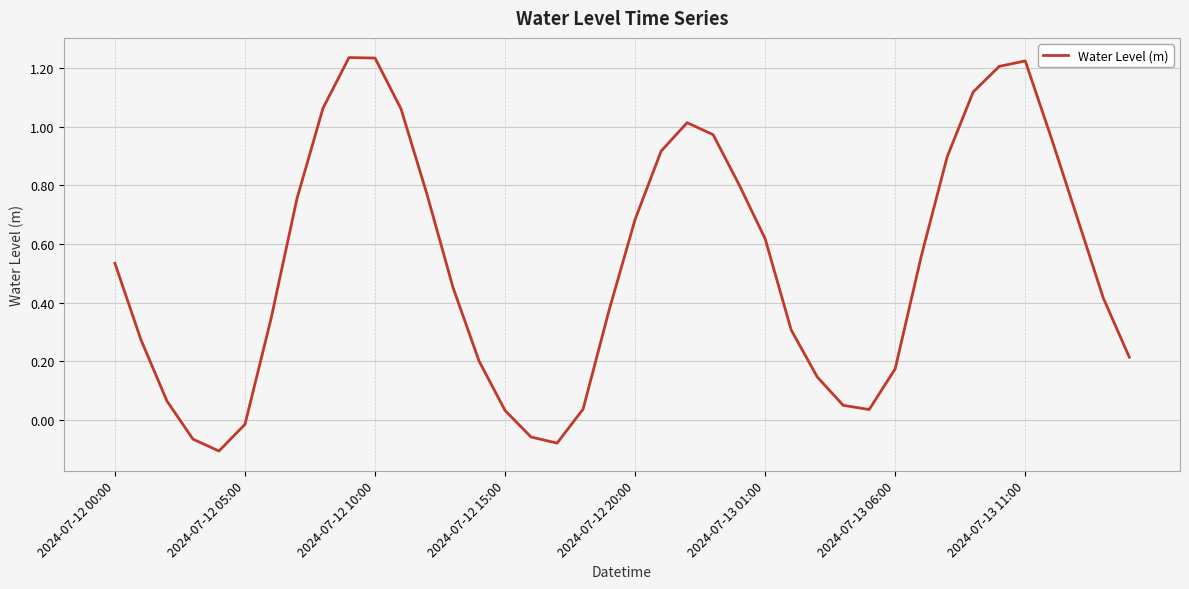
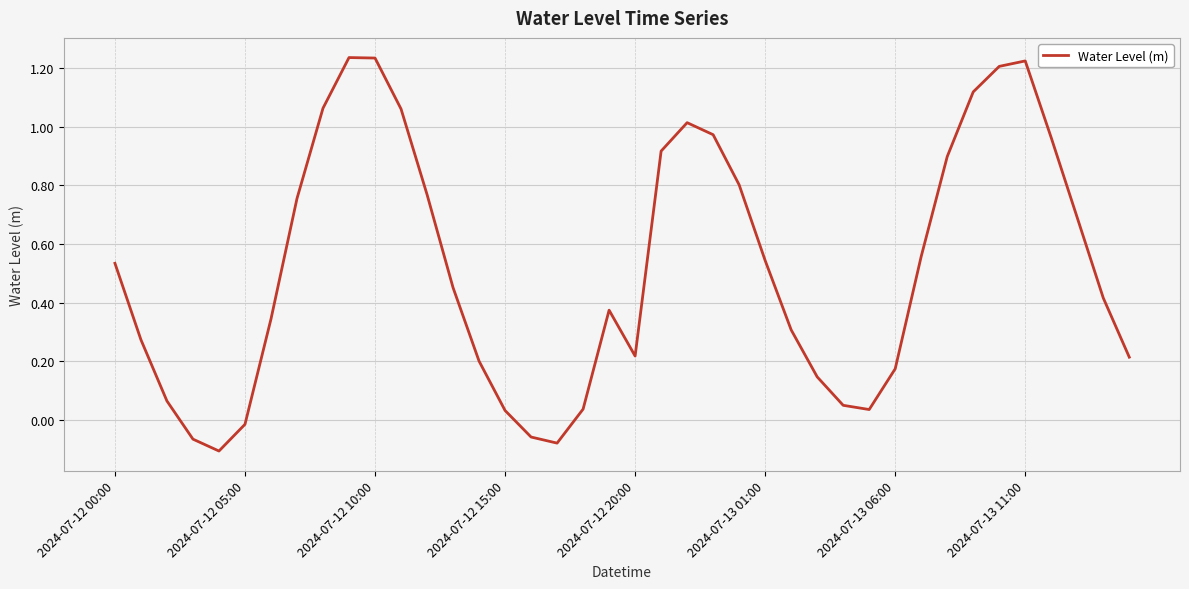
2024-07-12 20:00: 0.68 -> 0.22
2024-07-13 01:00: 0.62 -> 0.54
